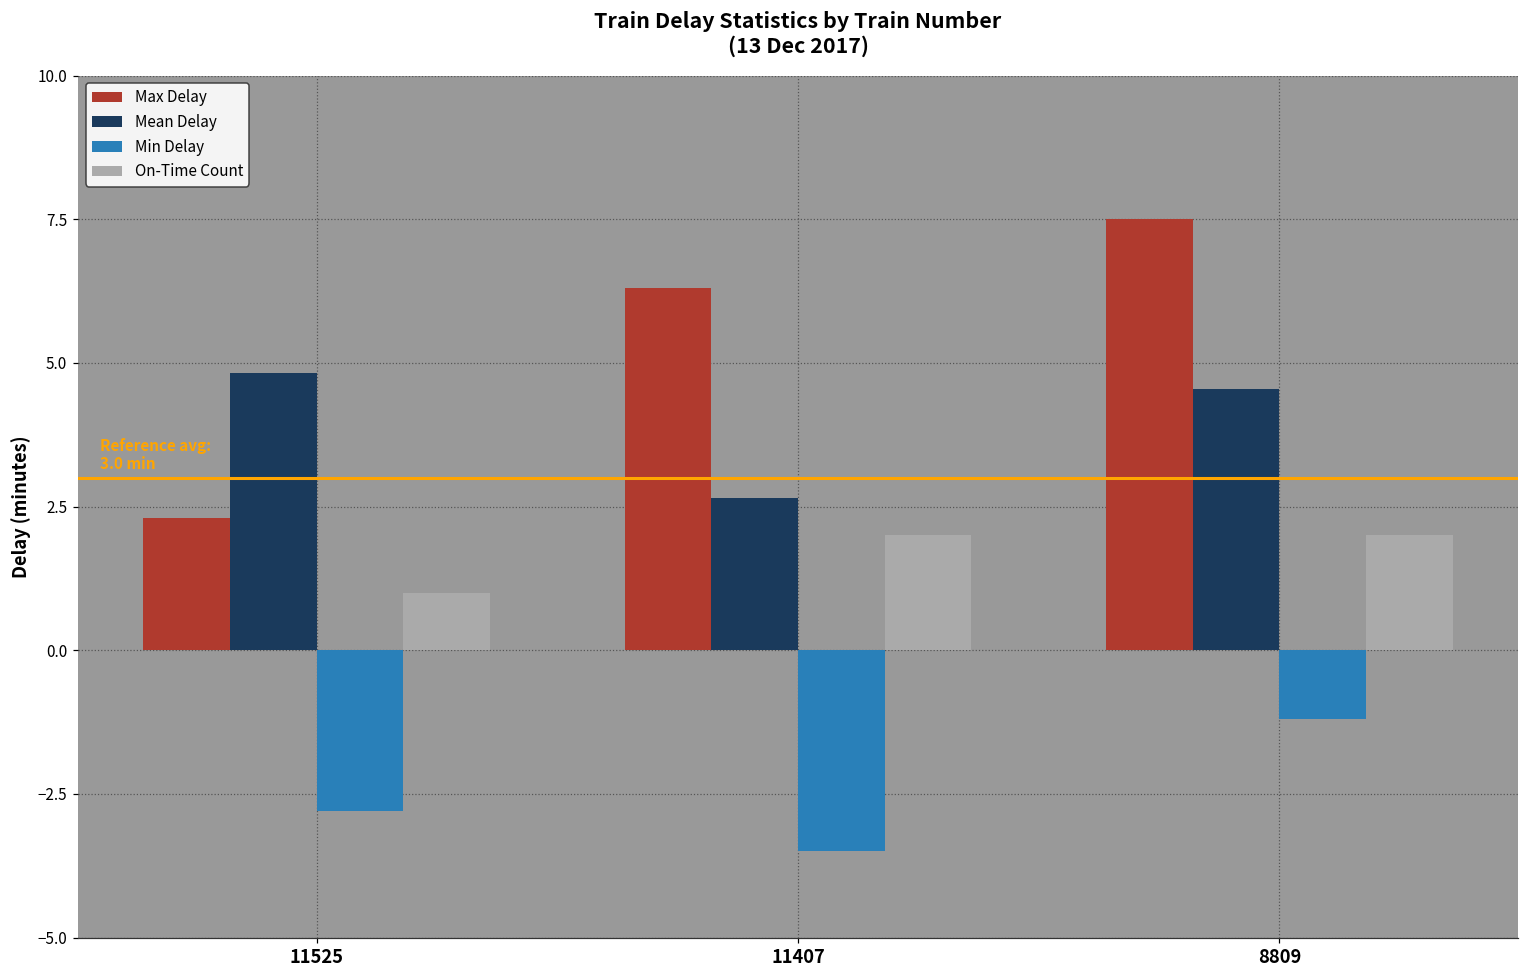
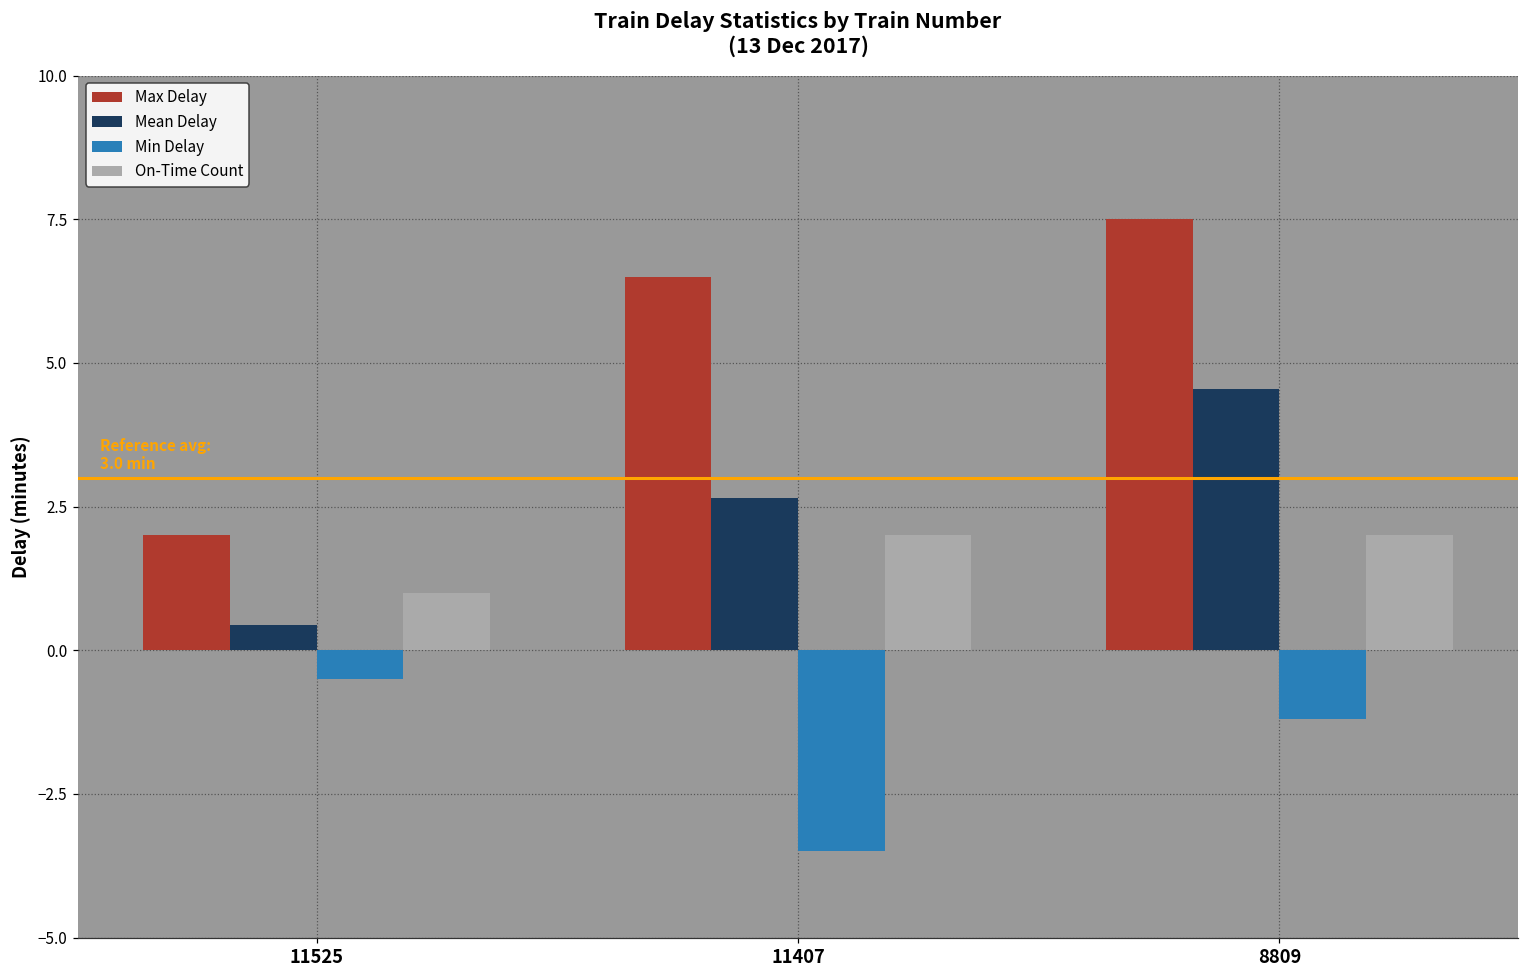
Max Delay, 11525: 2.3 -> 2.0
Mean Delay, 11525: 4.8 -> 0.4
Min Delay, 11525: -2.8 -> -0.5
Max Delay, 11407: 6.3 -> 6.5
